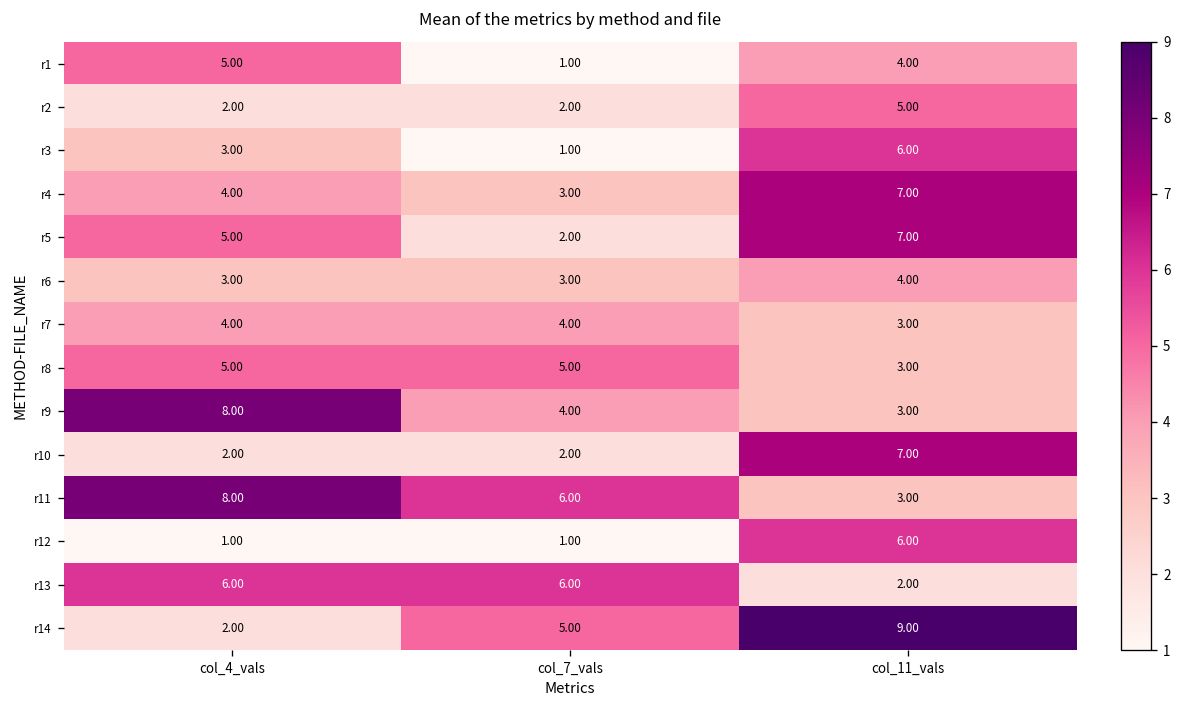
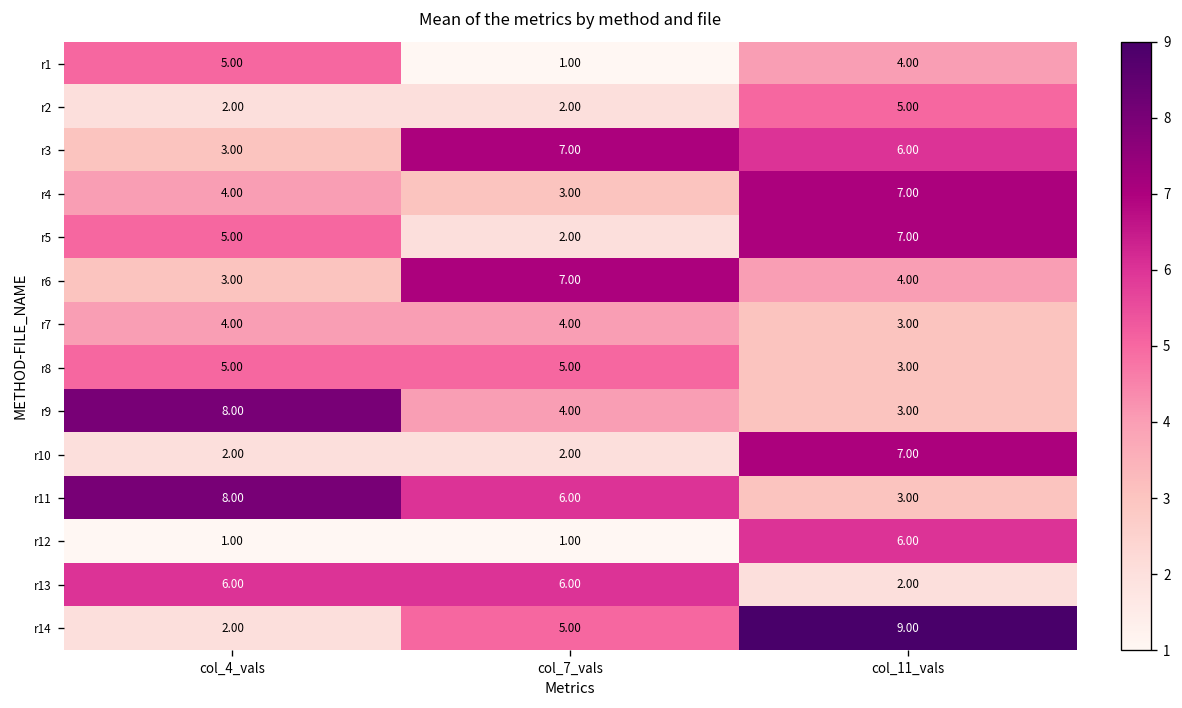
r3, col_7_vals: 1.00 -> 7.00
r6, col_7_vals: 3.00 -> 7.00
